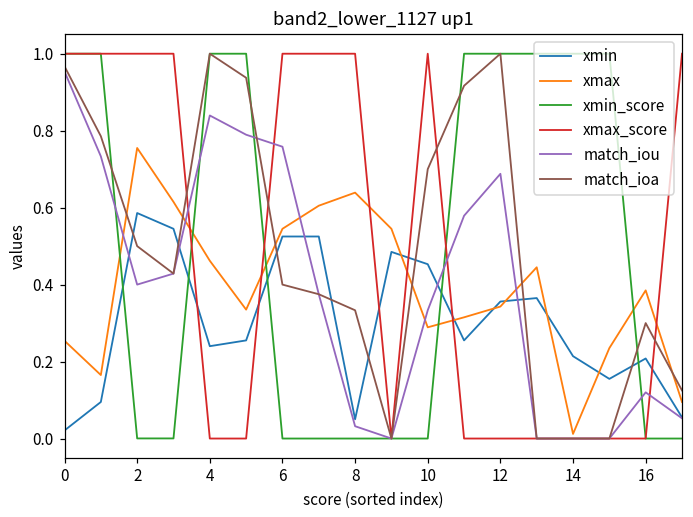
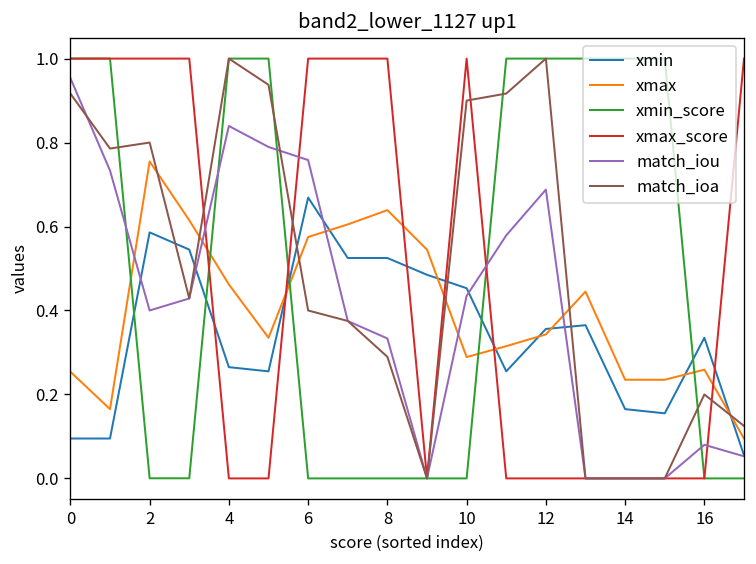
xmin, 0: 0.02 -> 0.10
match_ioa, 0: 0.97 -> 0.92
match_ioa, 2: 0.5 -> 0.8
xmin, 4: 0.24 -> 0.27
xmin, 6: 0.53 -> 0.67
xmax, 6: 0.55 -> 0.58
xmin, 8: 0.05 -> 0.53
match_iou, 8: 0.03 -> 0.33
match_ioa, 8: 0.33 -> 0.29
match_iou, 10: 0.33 -> 0.43
match_ioa, 10: 0.7 -> 0.9
xmin, 14: 0.21 -> 0.17
xmax, 14: 0.01 -> 0.24
xmin, 16: 0.21 -> 0.34
xmax, 16: 0.39 -> 0.26
match_iou, 16: 0.12 -> 0.08
match_ioa, 16: 0.3 -> 0.2
